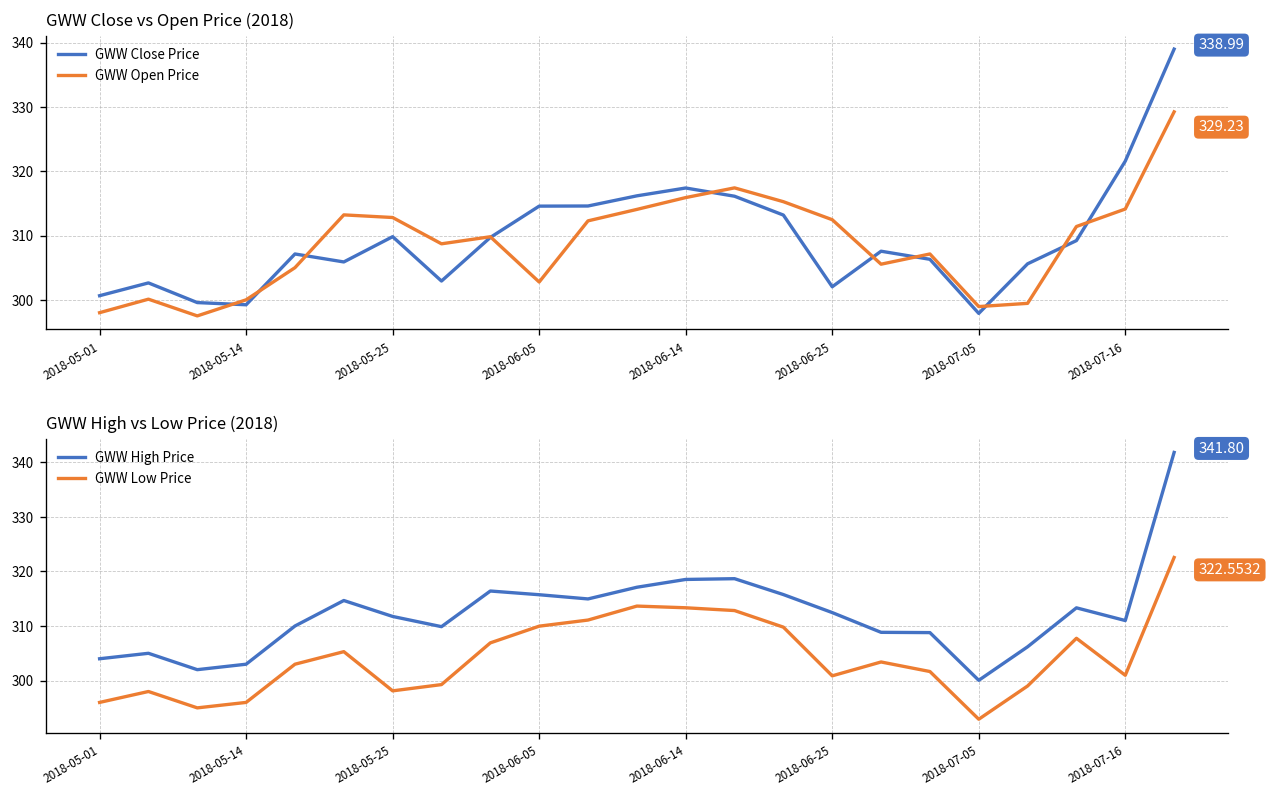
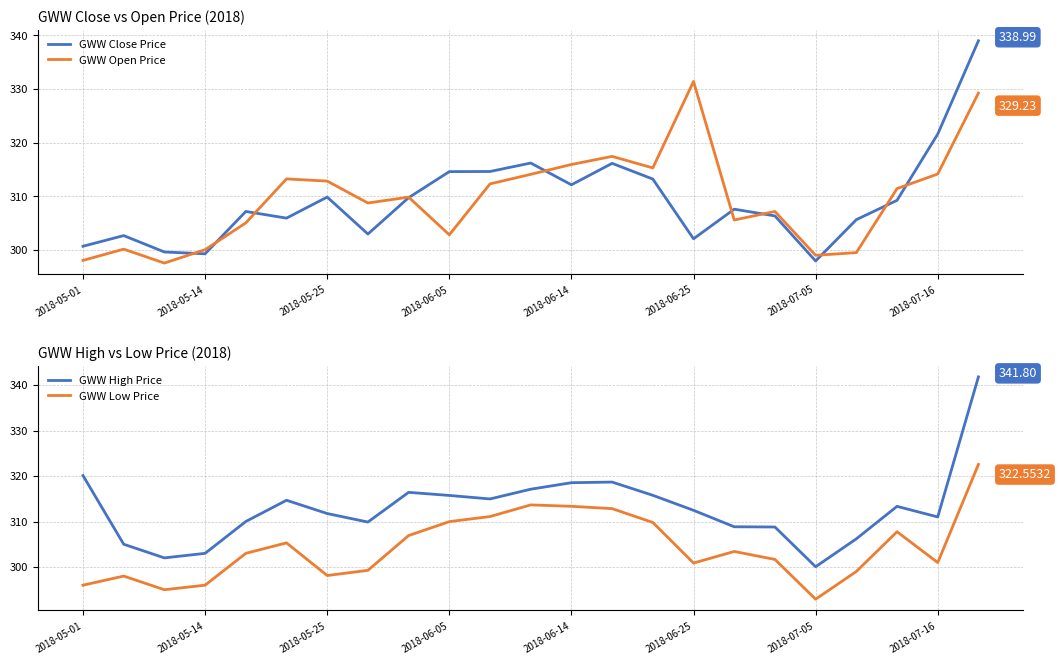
GWW Close vs Open Price (2018), GWW Close Price, 2018-06-14: 317 -> 312
GWW Close vs Open Price (2018), GWW Open Price, 2018-06-25: 312 -> 331
GWW High vs Low Price (2018), GWW High Price, 2018-05-01: 304 -> 320
